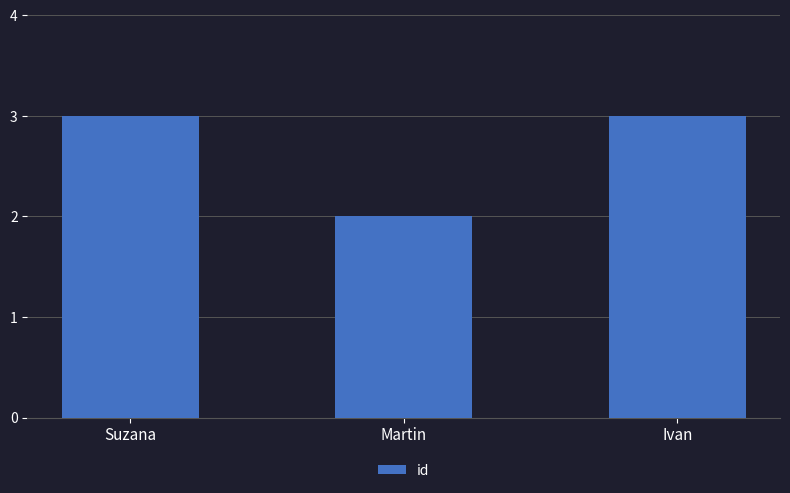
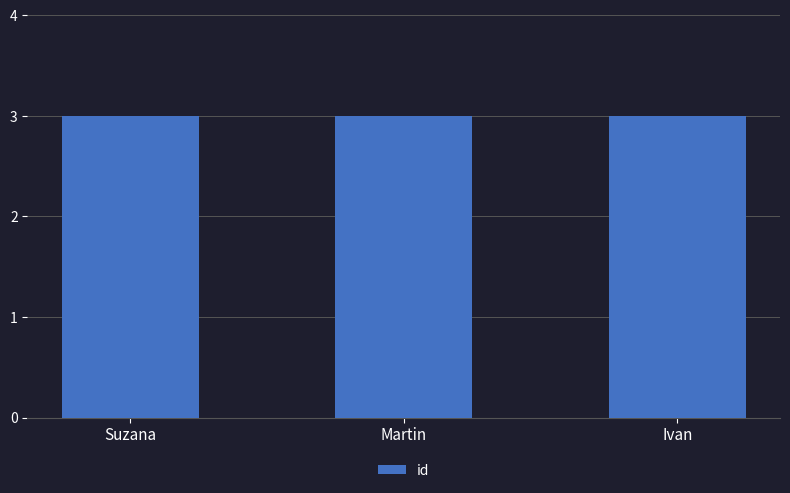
Martin: 2 -> 3
